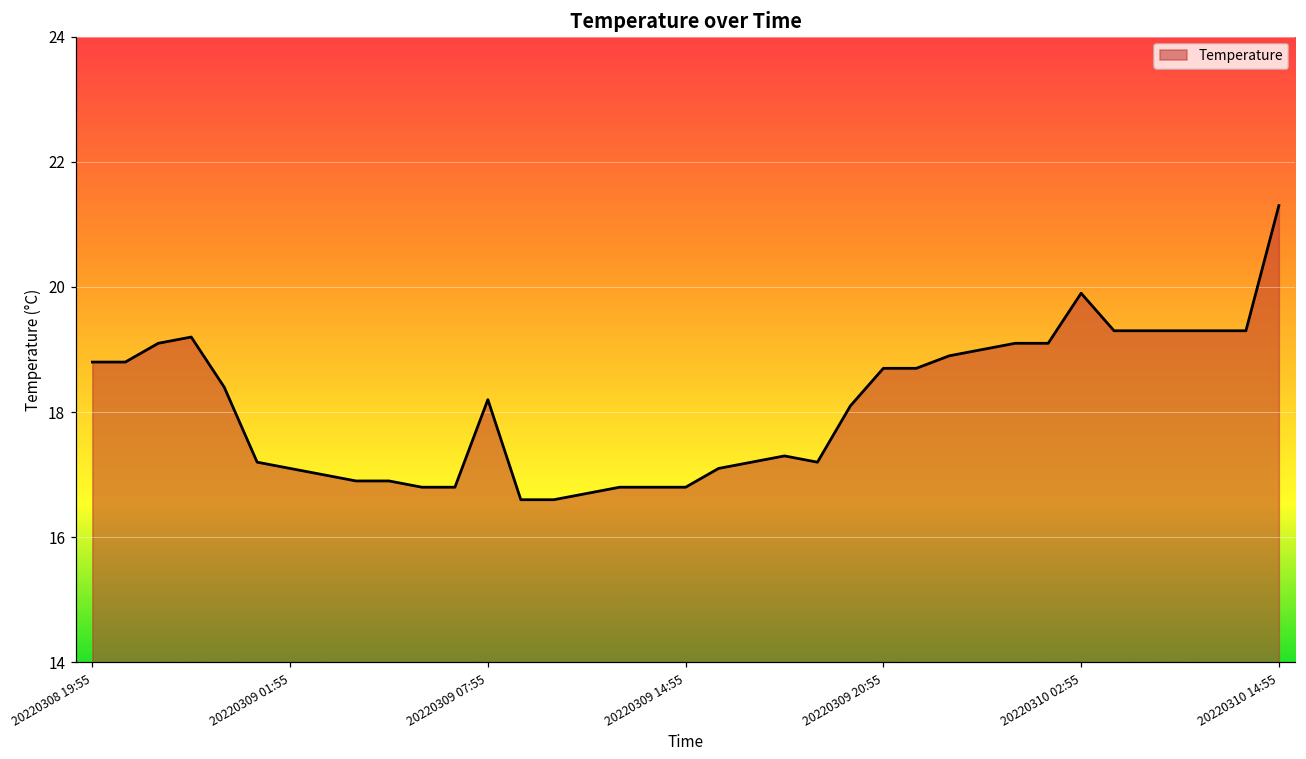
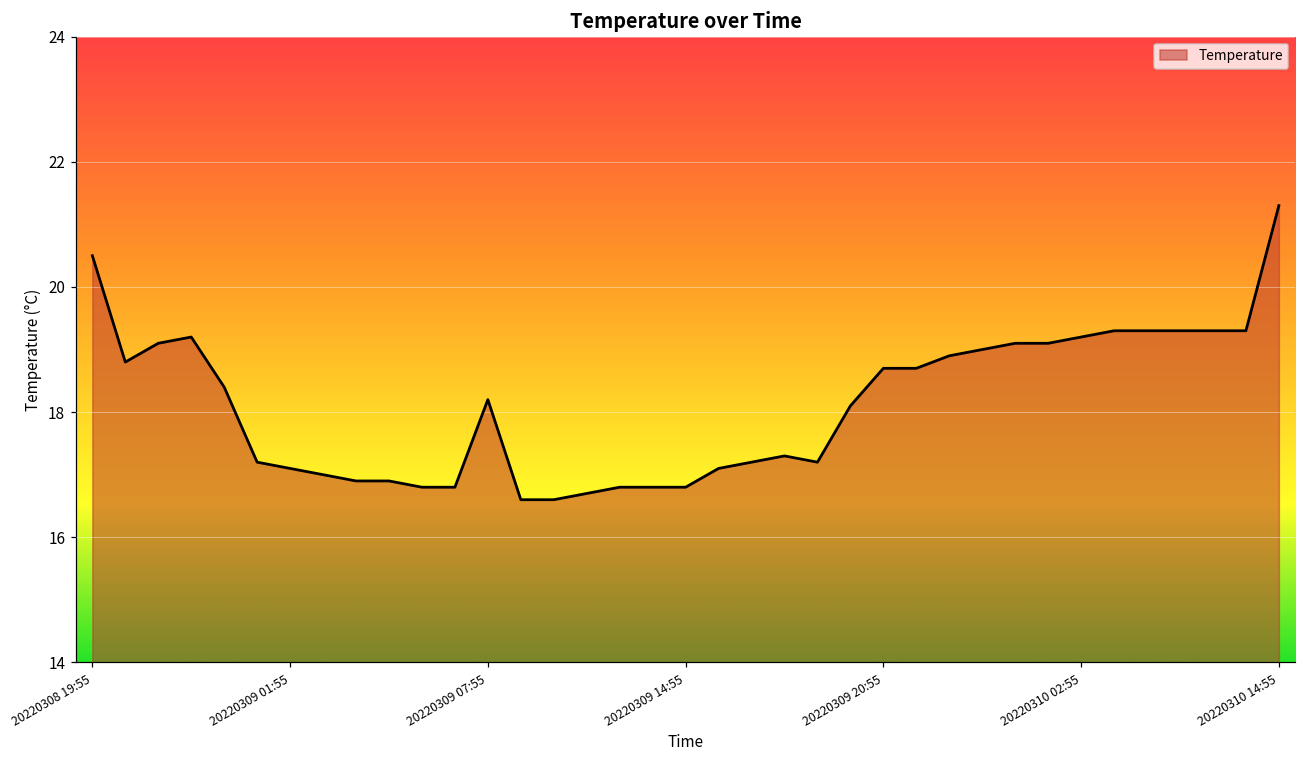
20220308 19:55: 18.8 -> 20.5
20220310 02:55: 19.9 -> 19.2
